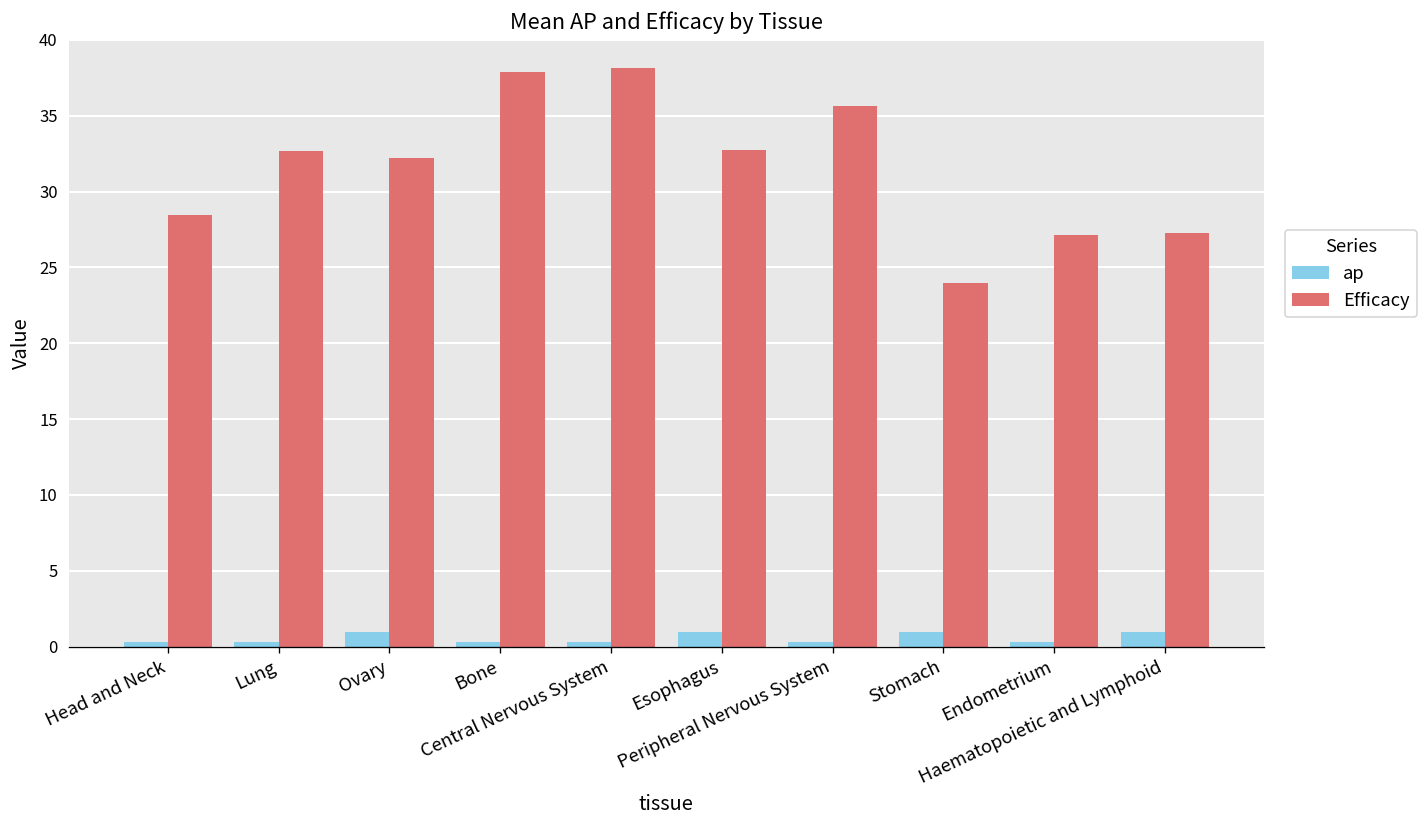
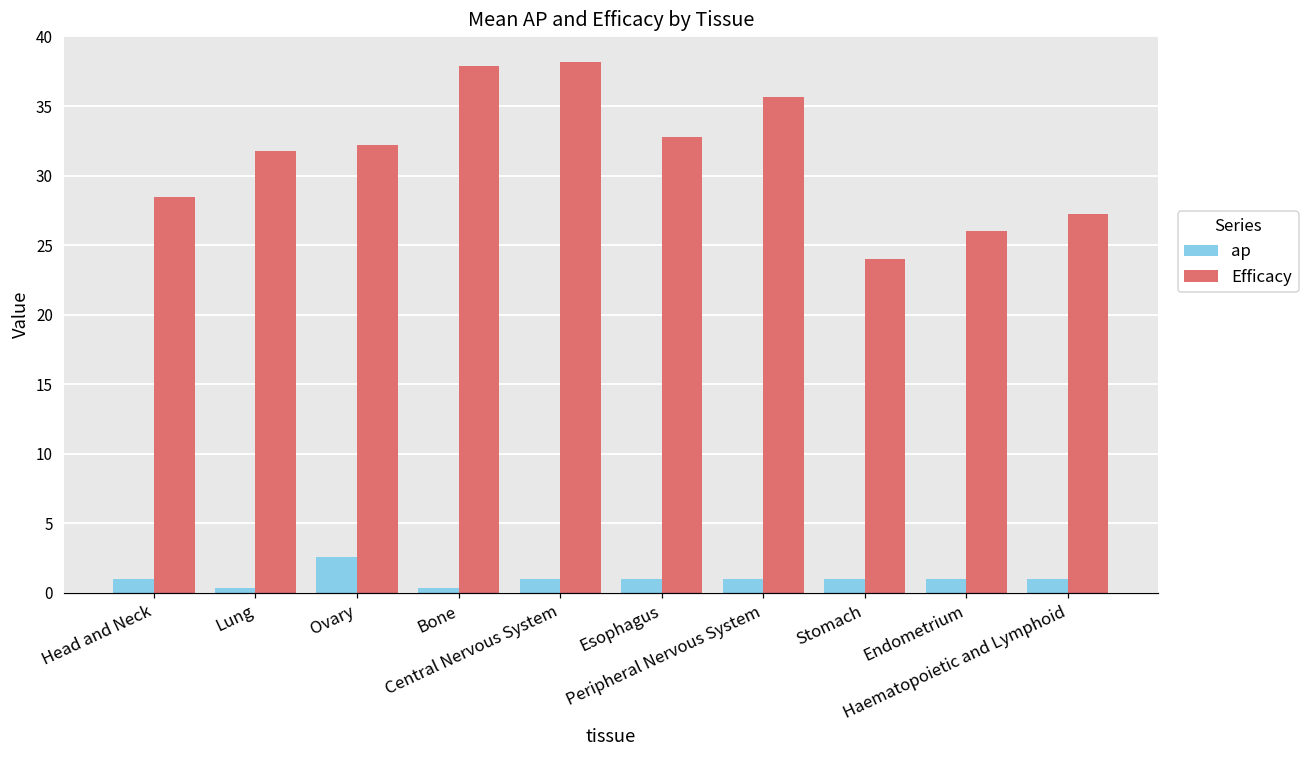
ap, Head and Neck: 0.3 -> 1.0
Efficacy, Lung: 32.7 -> 31.8
ap, Ovary: 1.0 -> 2.6
ap, Central Nervous System: 0.3 -> 1.0
ap, Peripheral Nervous System: 0.3 -> 1.0
ap, Endometrium: 0.3 -> 1.0
Efficacy, Endometrium: 27.1 -> 26.0
